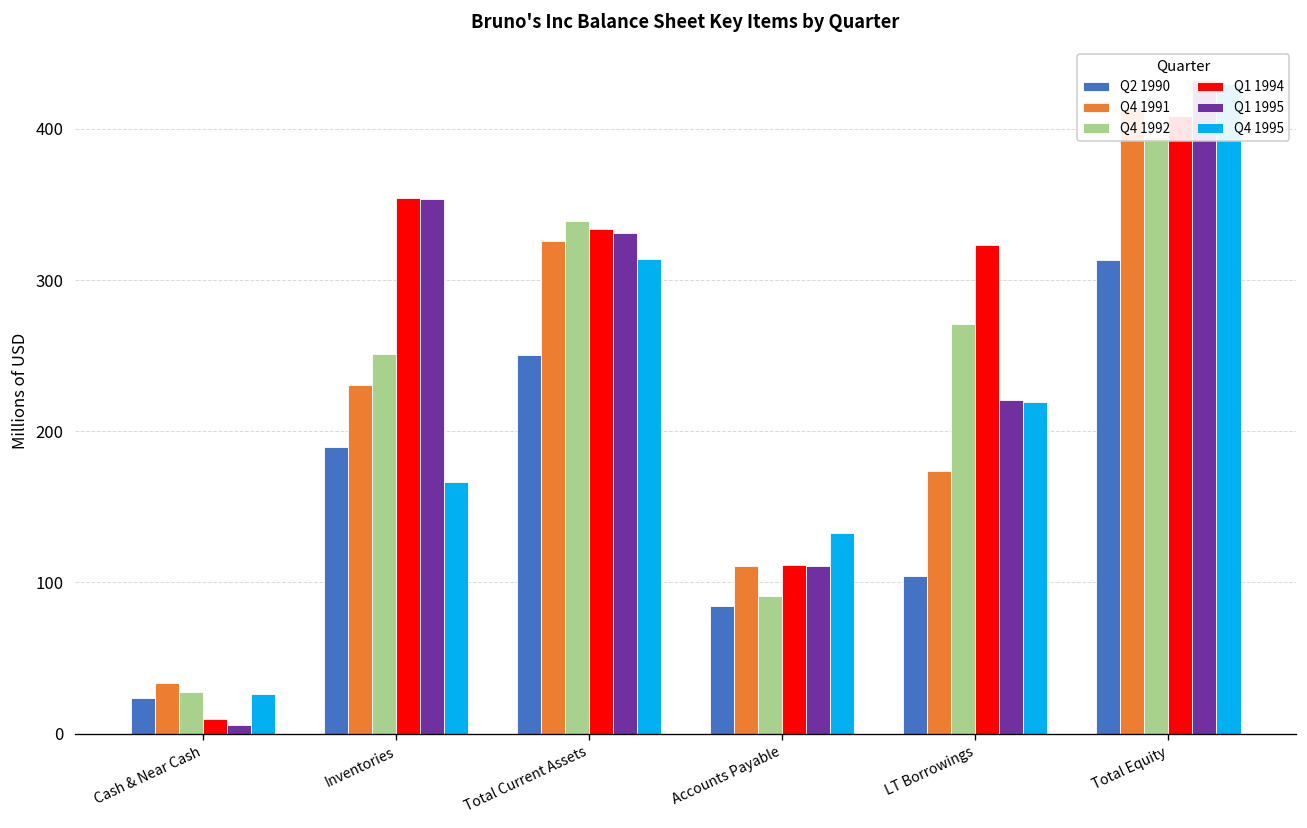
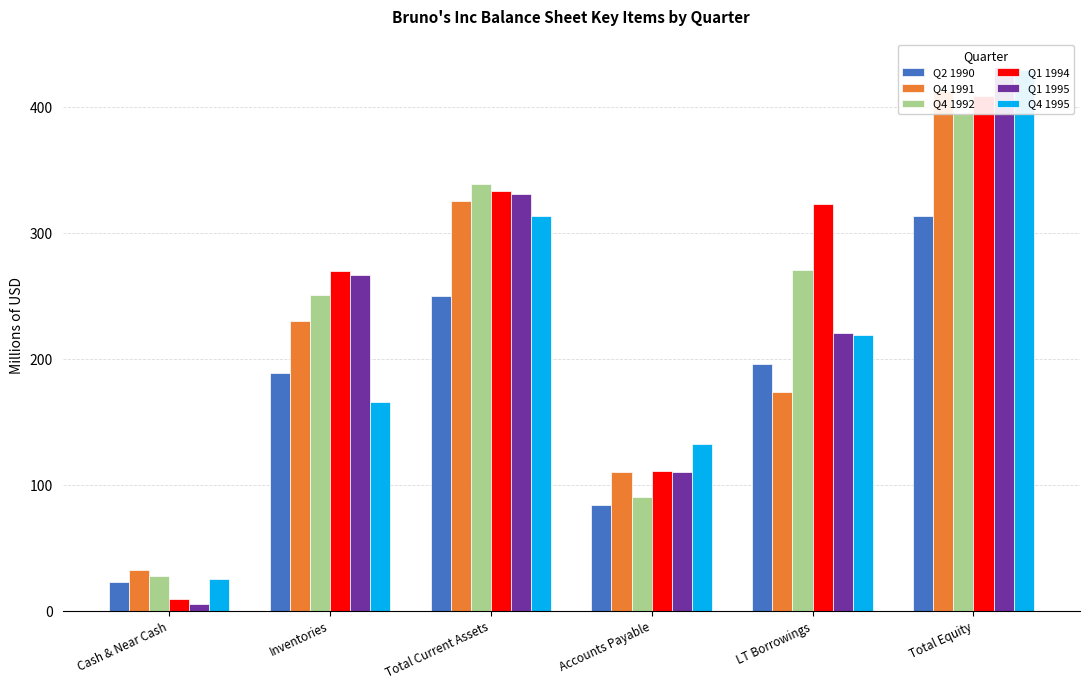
Q1 1994, Inventories: 354 -> 270
Q1 1995, Inventories: 354 -> 267
Q2 1990, LT Borrowings: 104 -> 196
